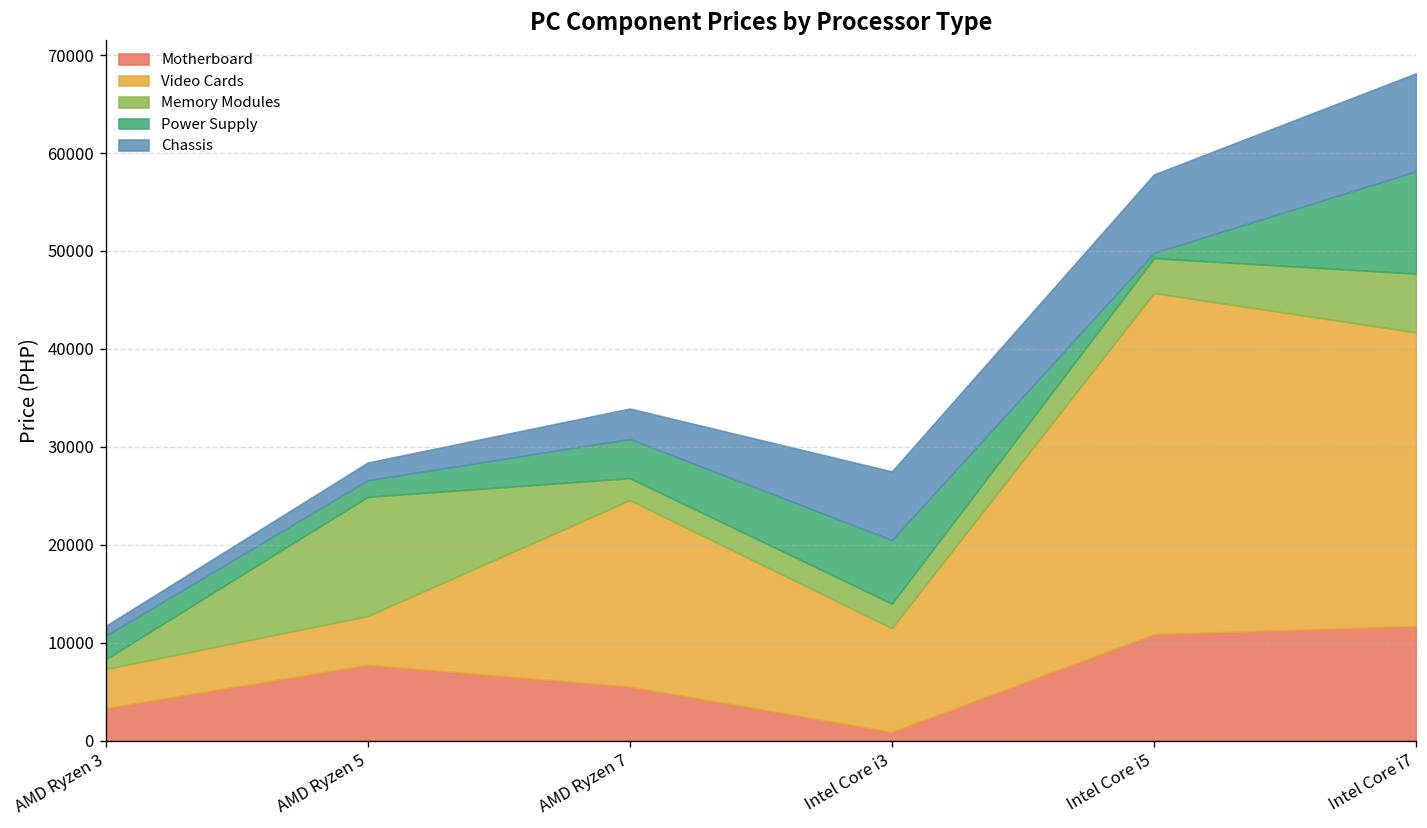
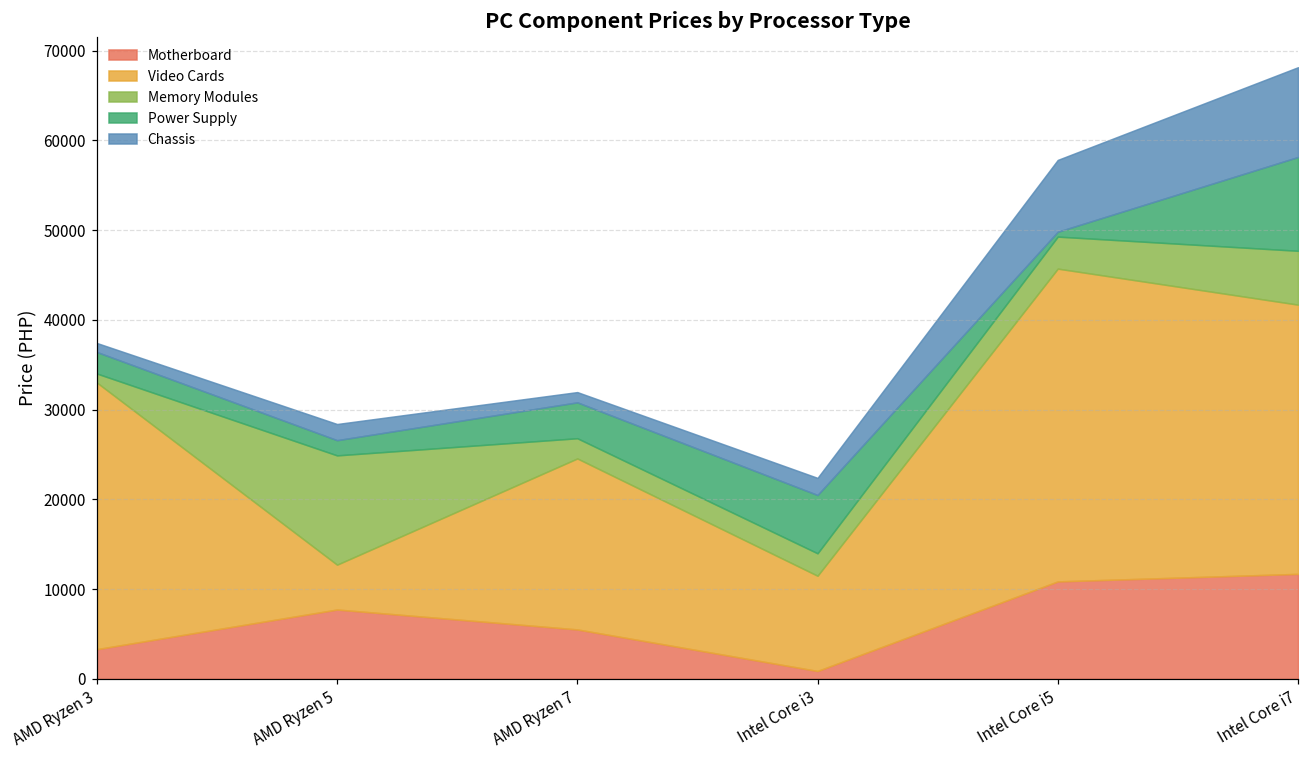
Video Cards, AMD Ryzen 3: 4000 -> 30000
Chassis, AMD Ryzen 7: 3000 -> 1000
Chassis, Intel Core i3: 7000 -> 2000
